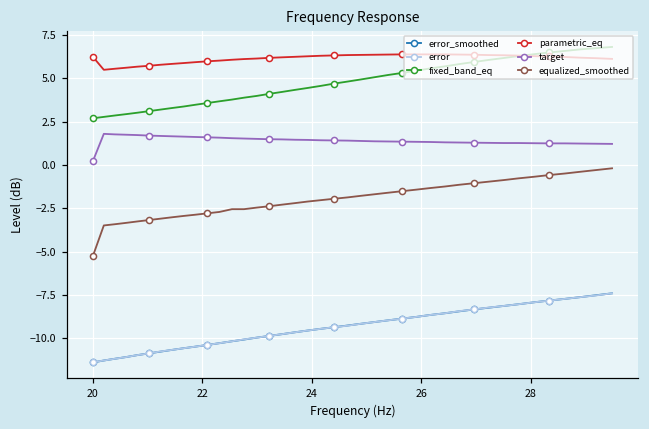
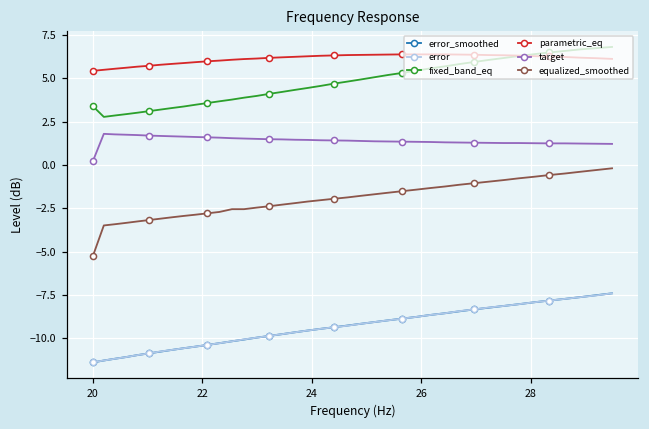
fixed_band_eq, 20: 2.7 -> 3.4
parametric_eq, 20: 6.3 -> 5.4
